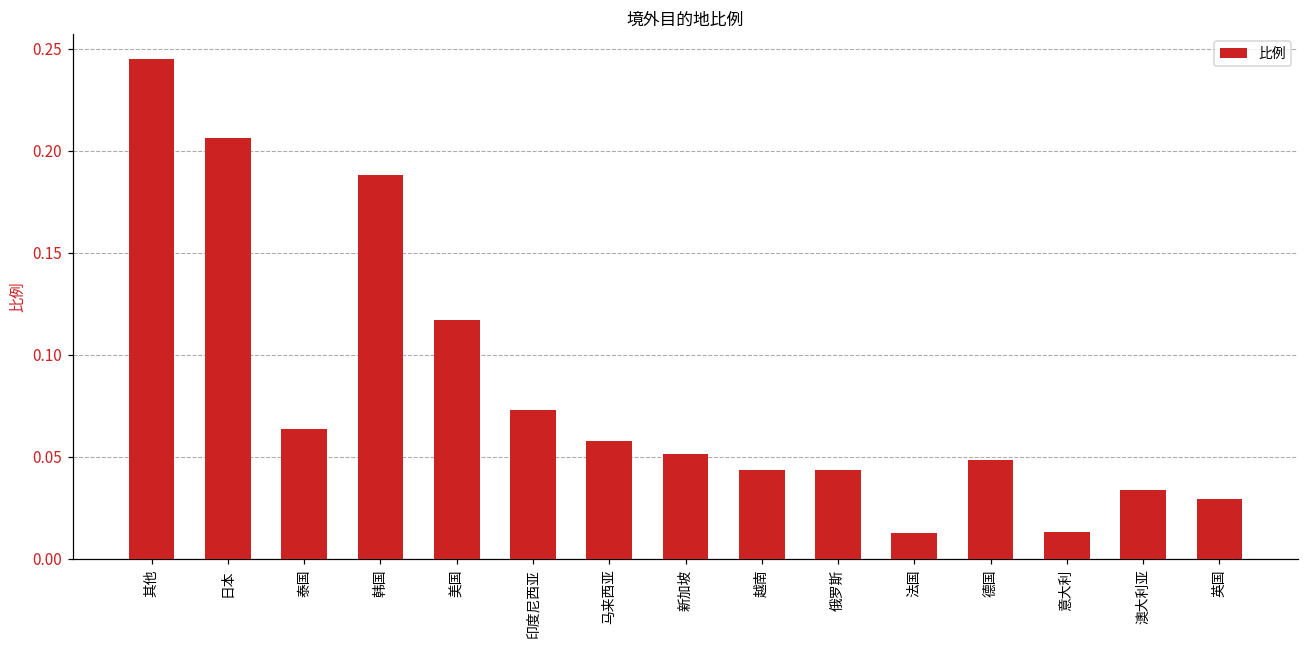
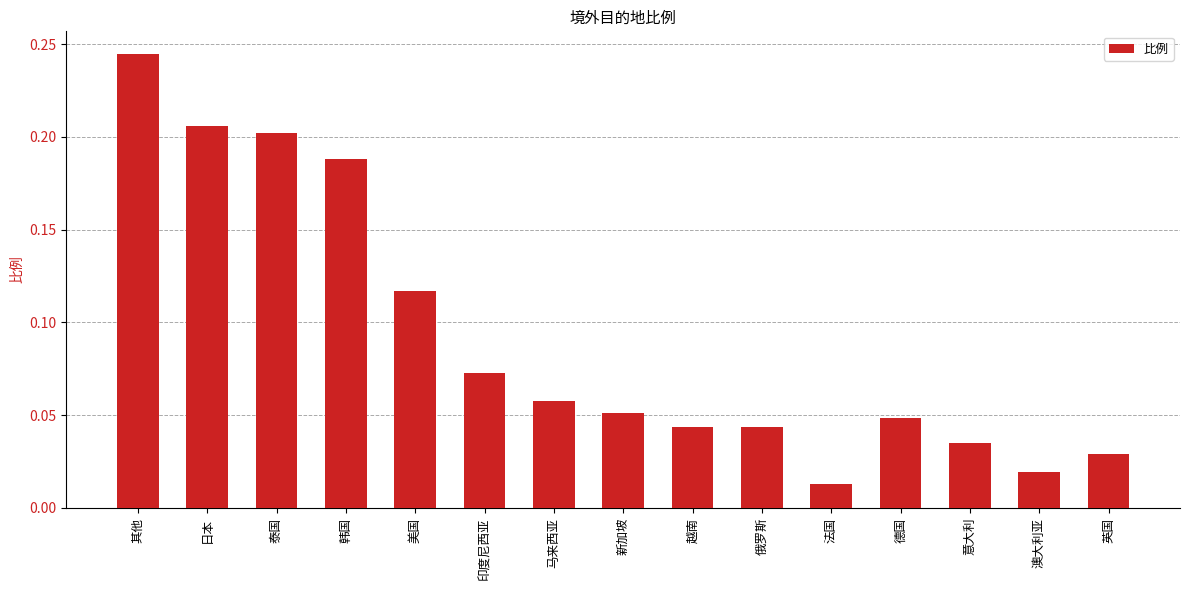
泰国: 0.064 -> 0.202
意大利: 0.013 -> 0.035
澳大利亚: 0.033 -> 0.020
